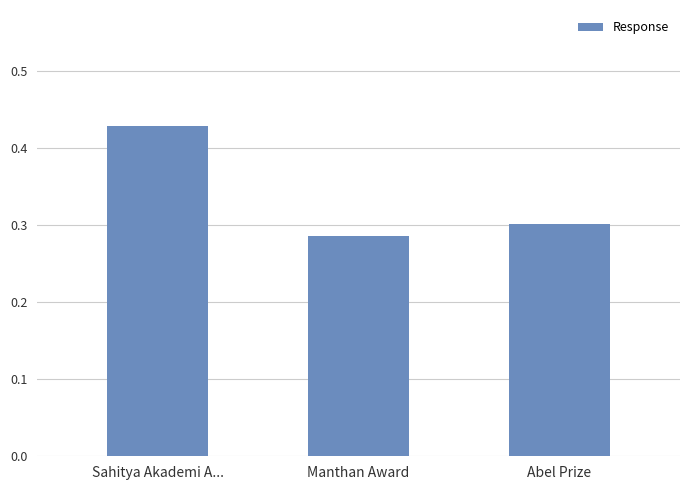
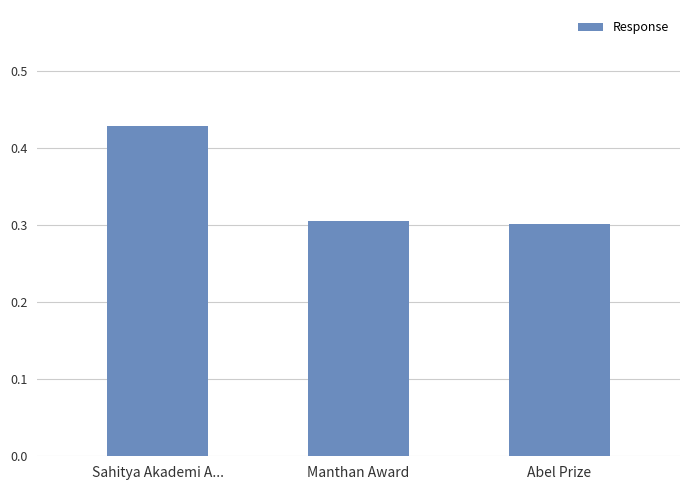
Manthan Award: 0.29 -> 0.30
